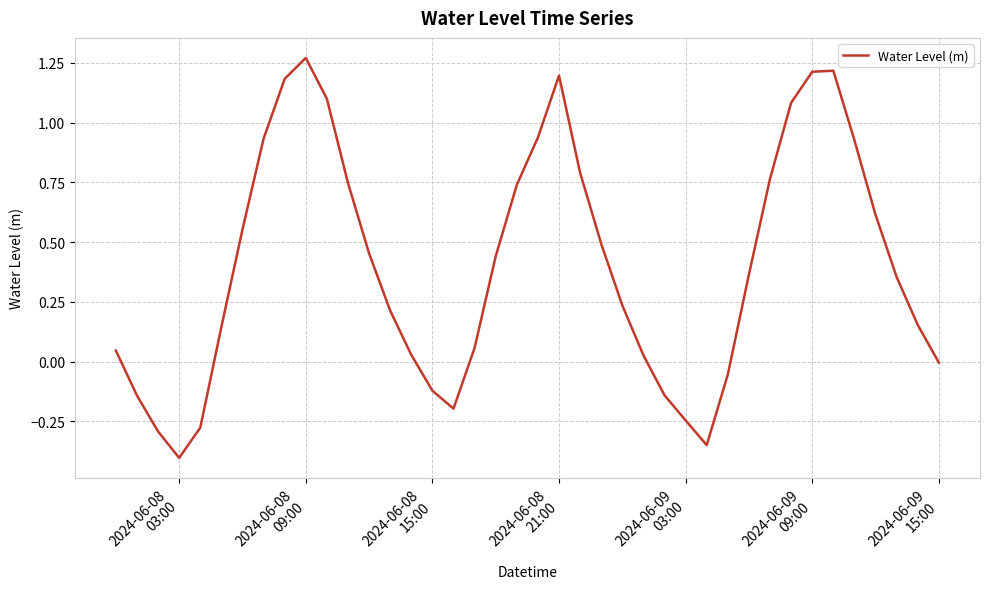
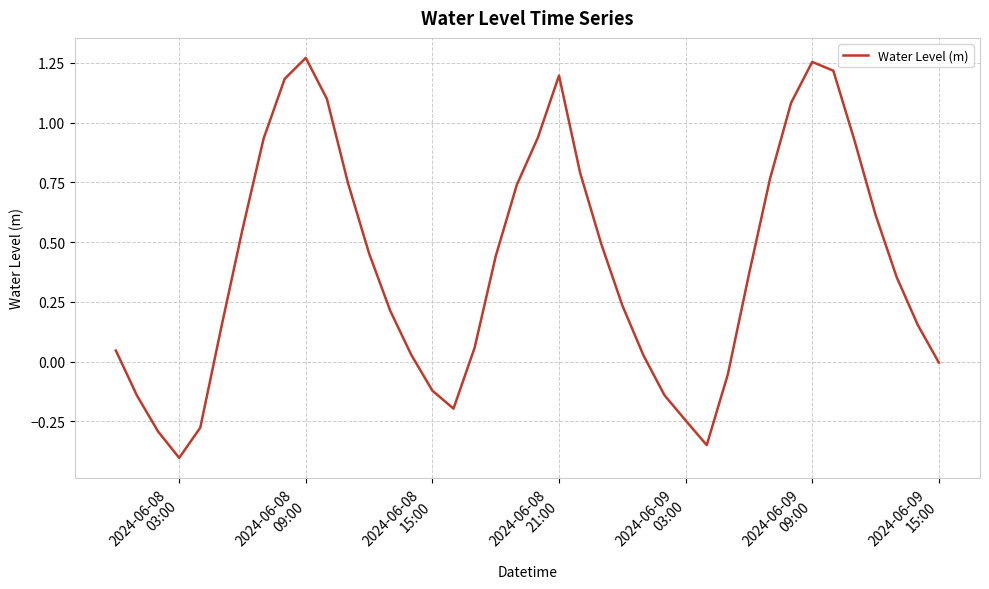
2024-06-09 09:00: 1.21 -> 1.25
